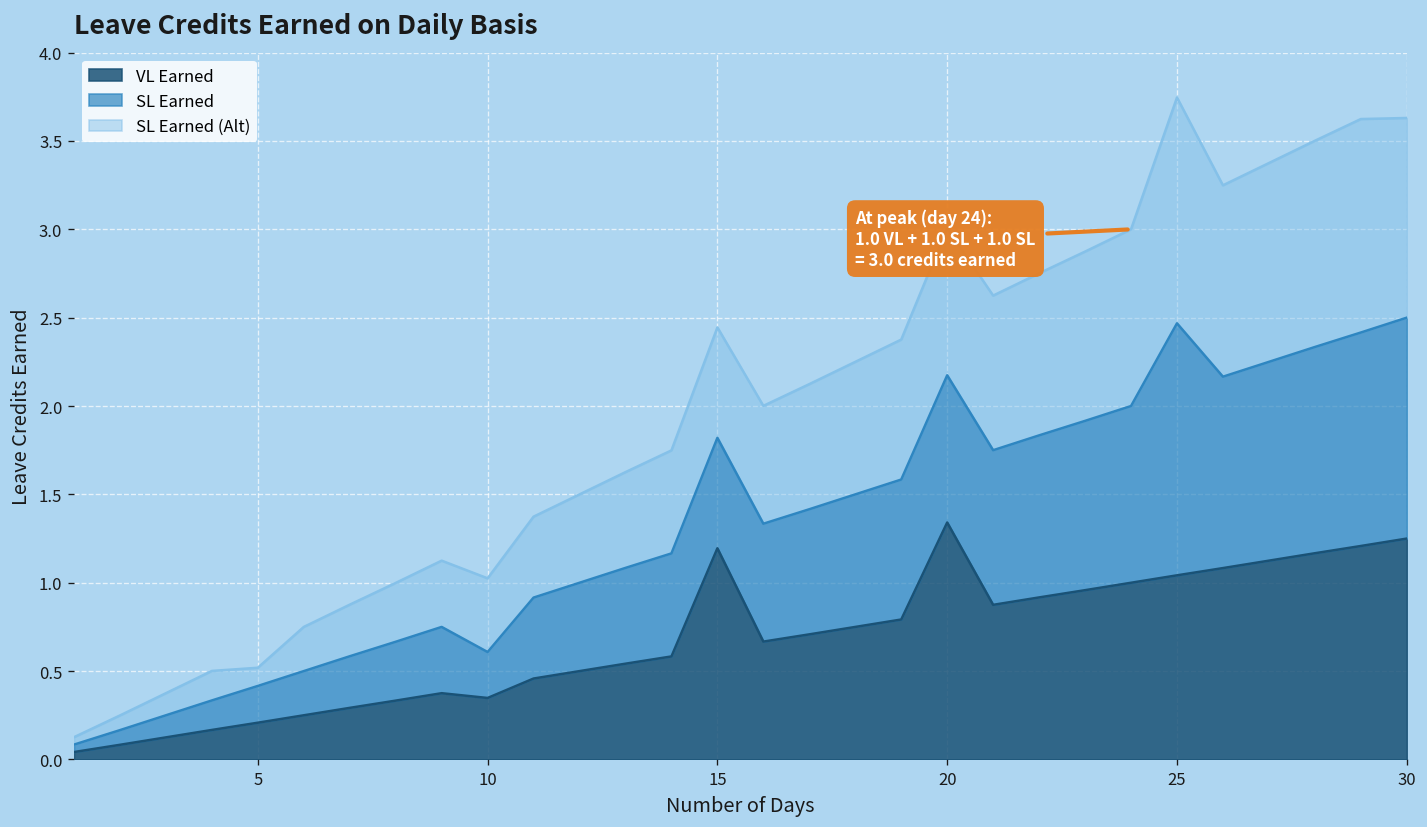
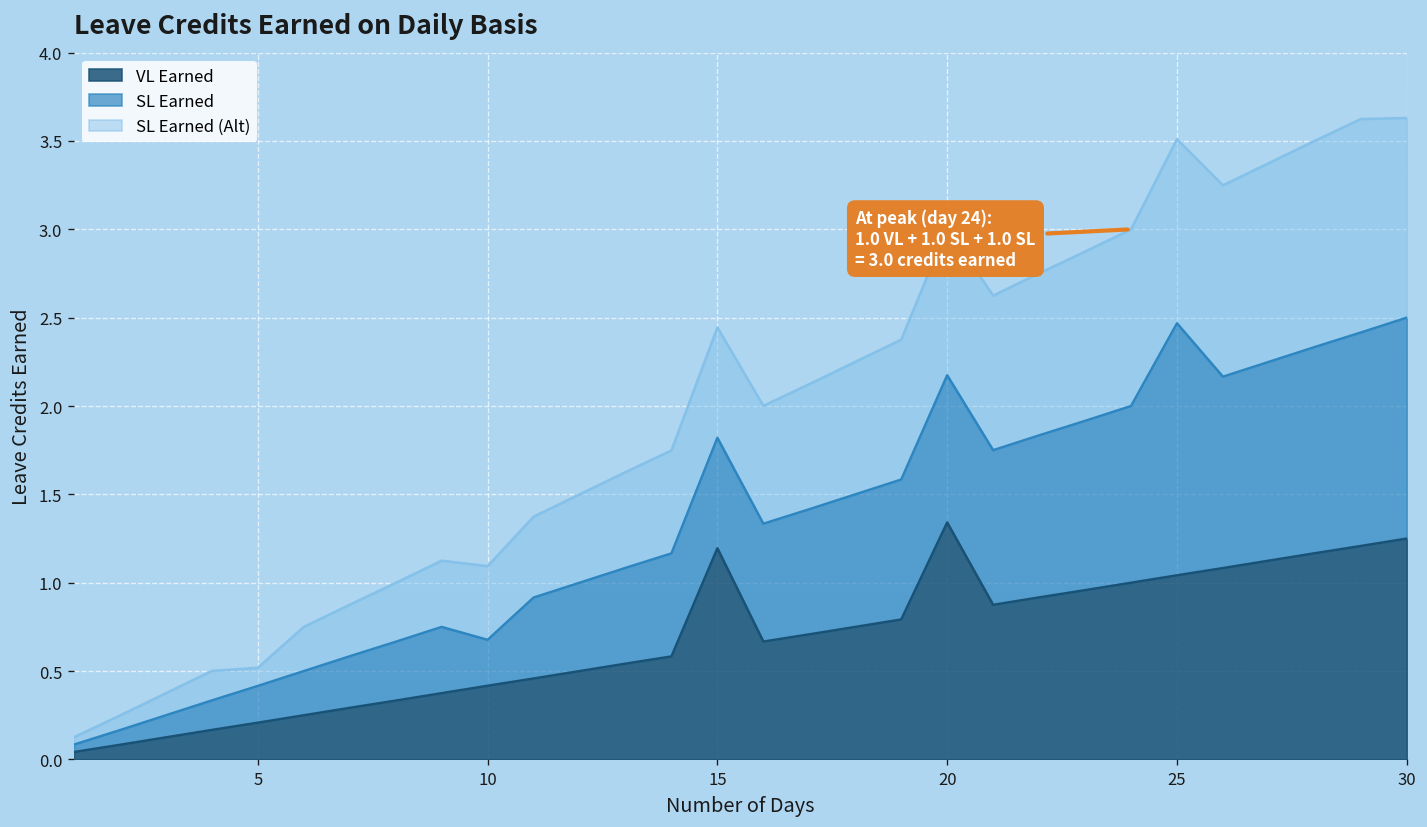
VL Earned, 10: 0.35 -> 0.42
SL Earned (Alt), 25: 1.28 -> 1.04
